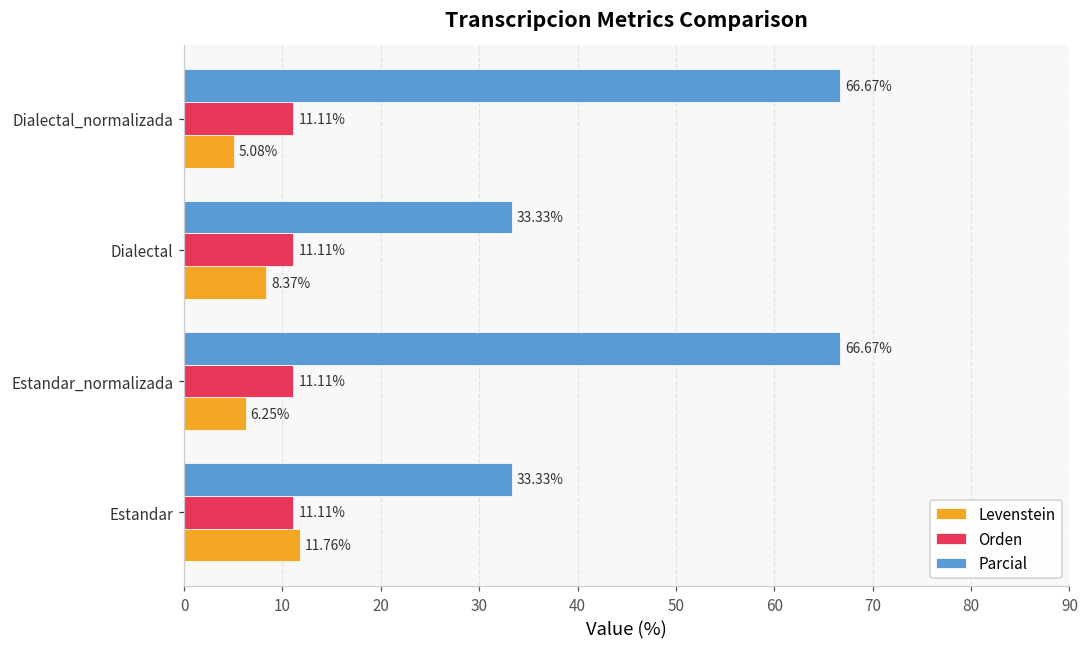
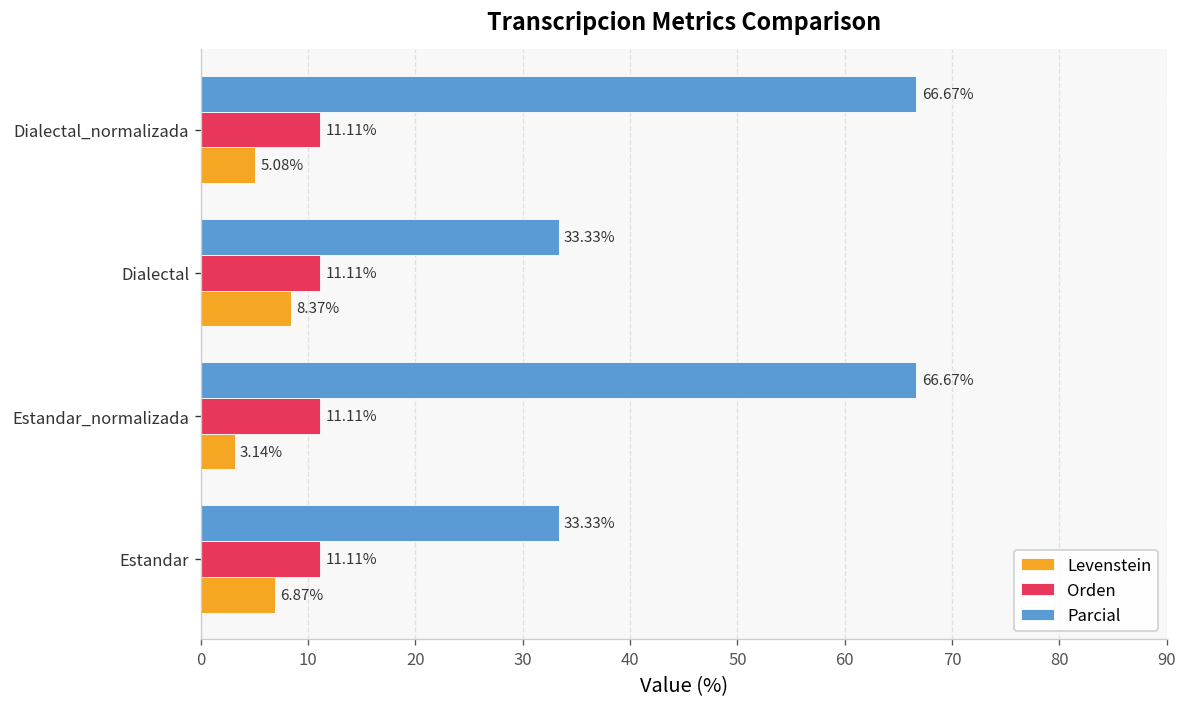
Levenstein, Estandar_normalizada: 6.25% -> 3.14%
Levenstein, Estandar: 11.76% -> 6.87%
